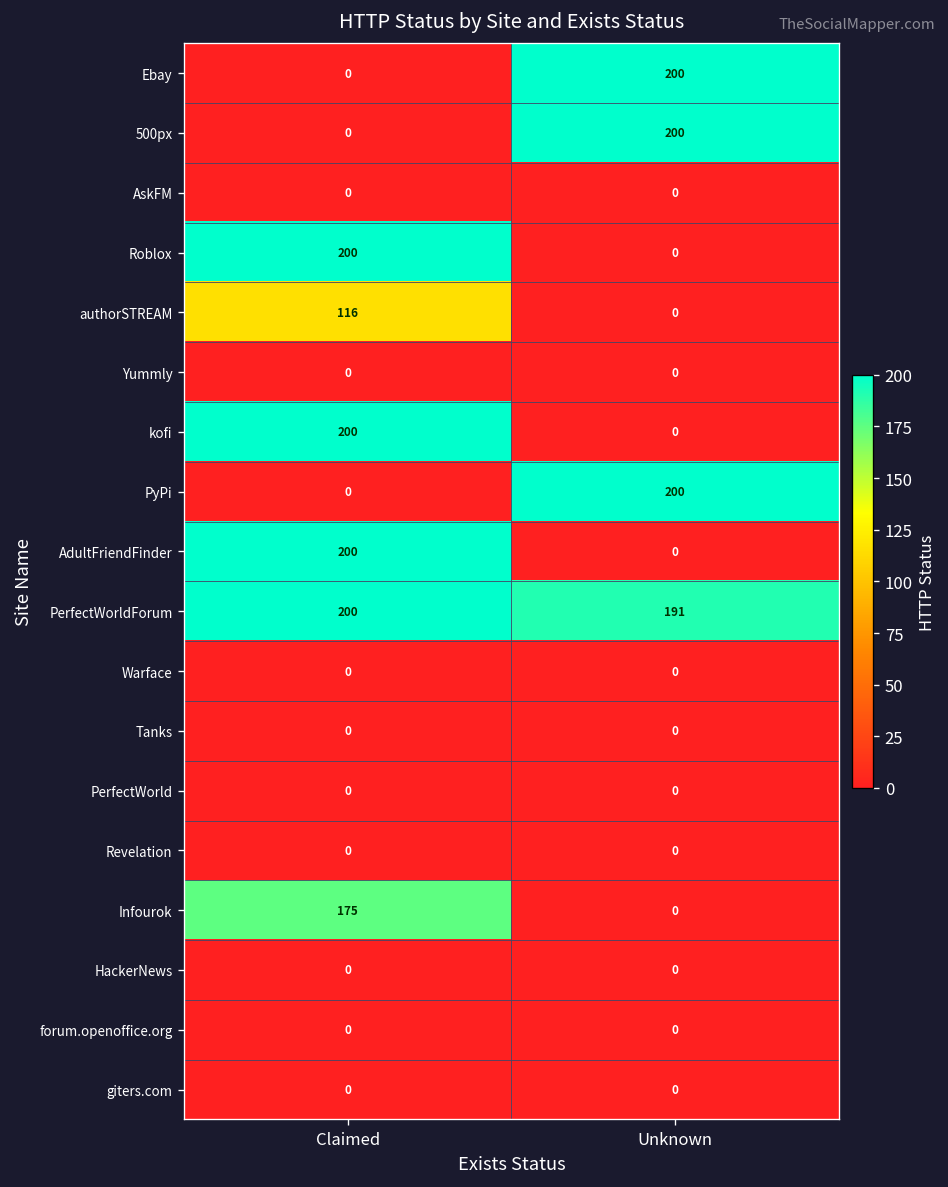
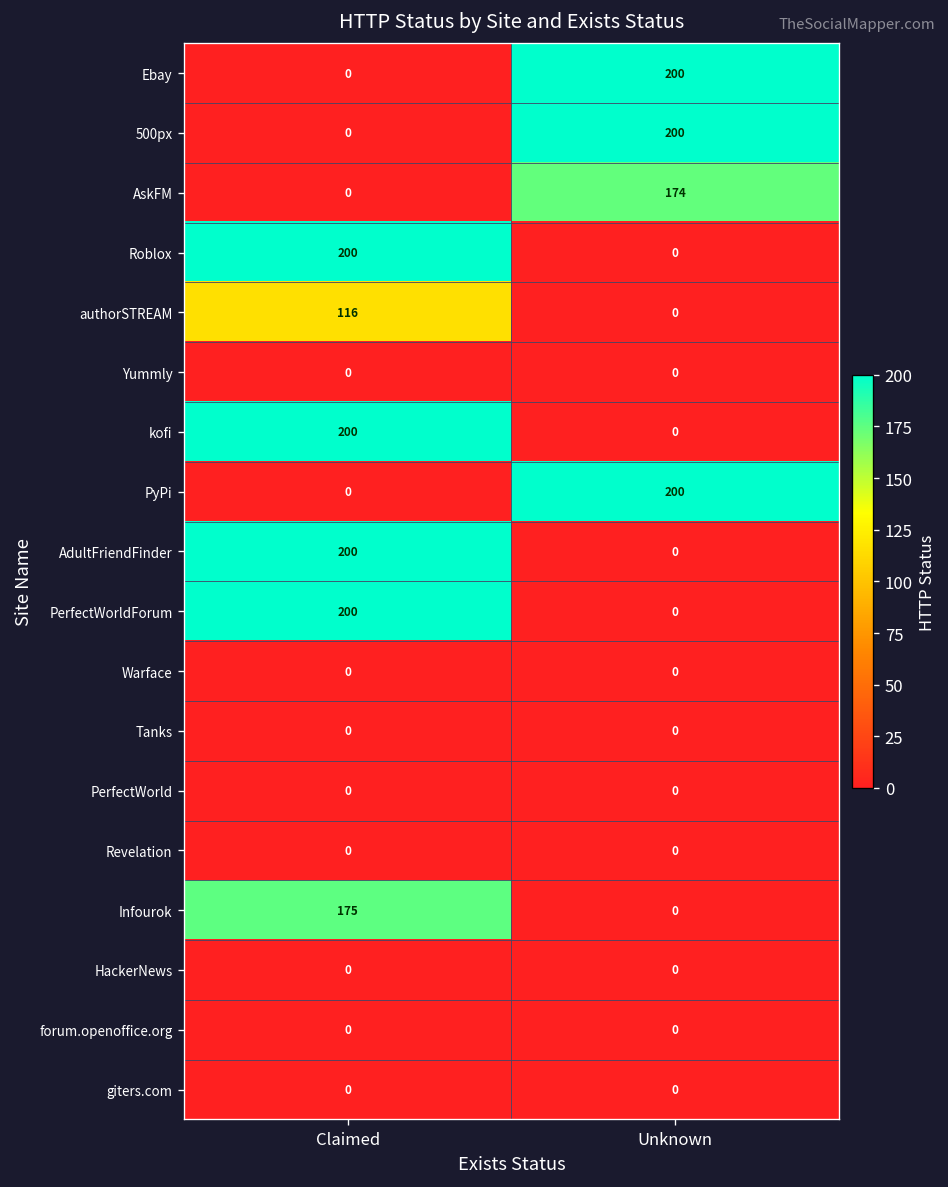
AskFM, Unknown: 0 -> 174
PerfectWorldForum, Unknown: 191 -> 0
